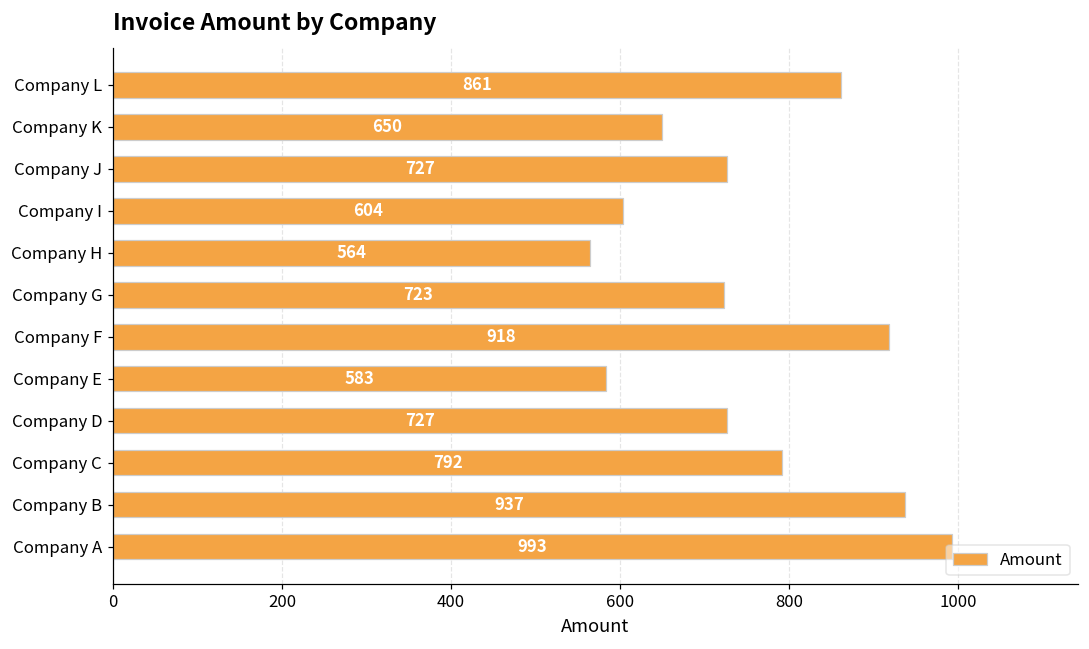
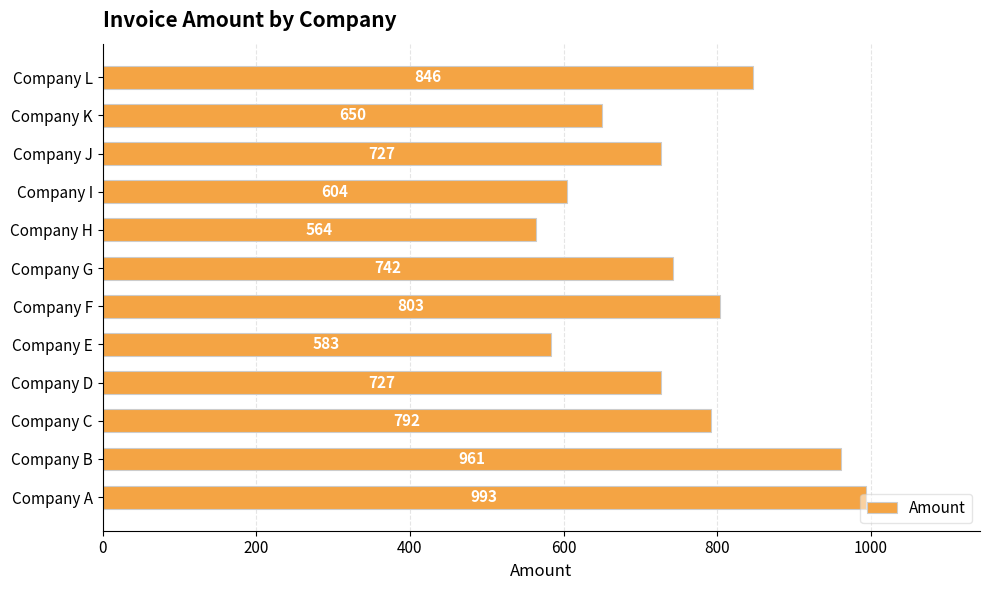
Company L: 861 -> 846
Company G: 723 -> 742
Company F: 918 -> 803
Company B: 937 -> 961
